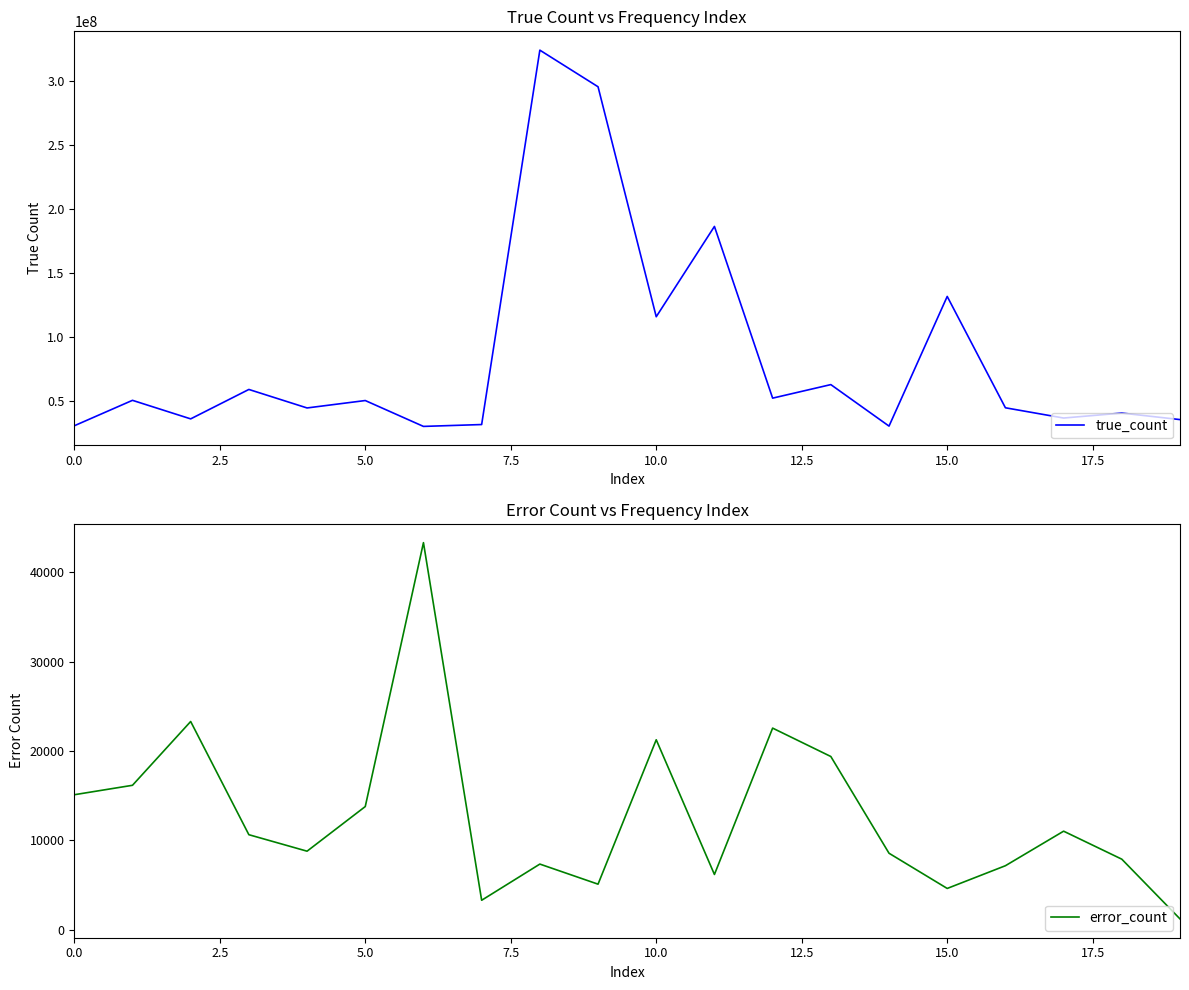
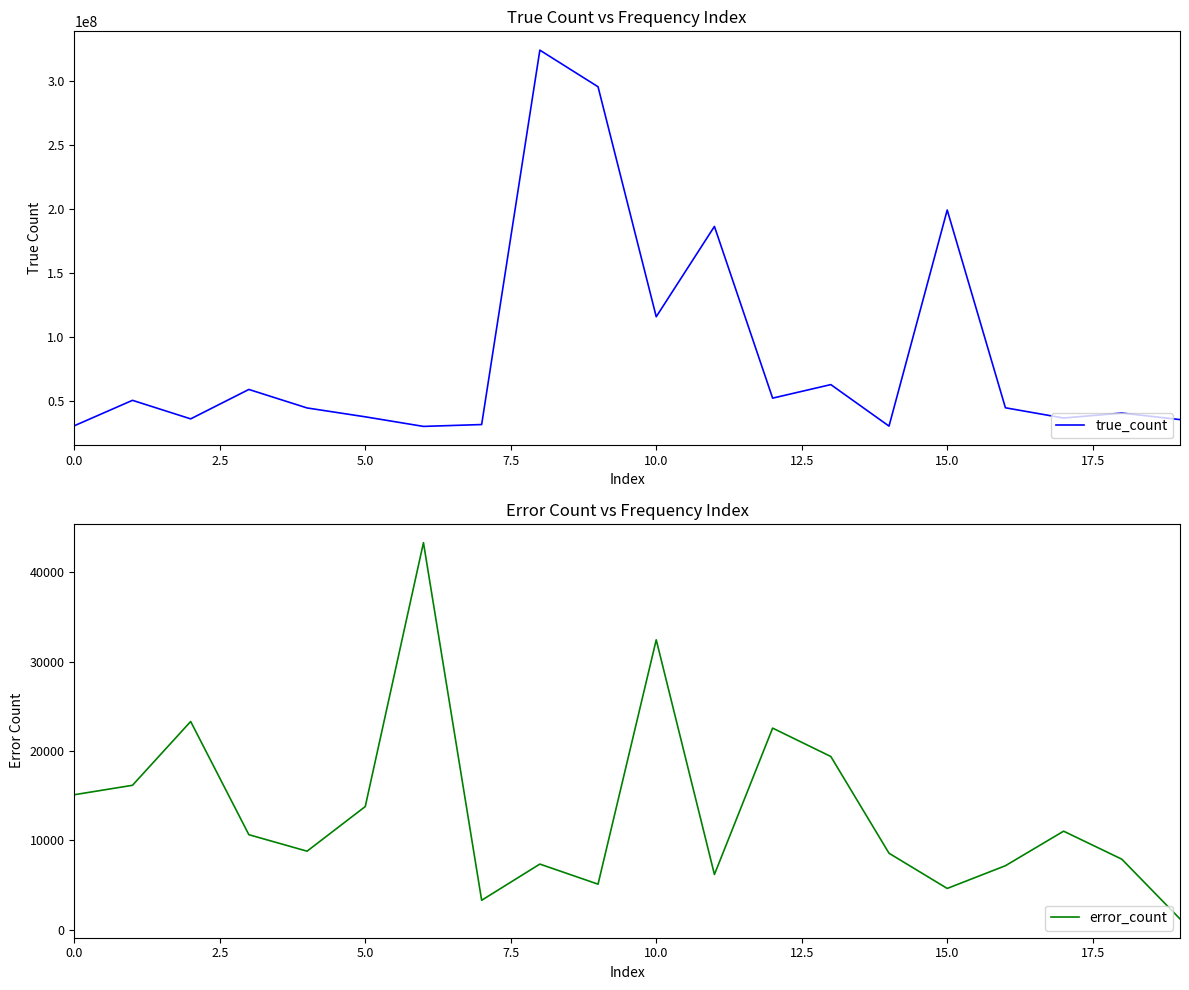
True Count vs Frequency Index, 5.0: 50000000 -> 37000000
True Count vs Frequency Index, 15.0: 132000000 -> 199000000
Error Count vs Frequency Index, 10.0: 21000 -> 32000
